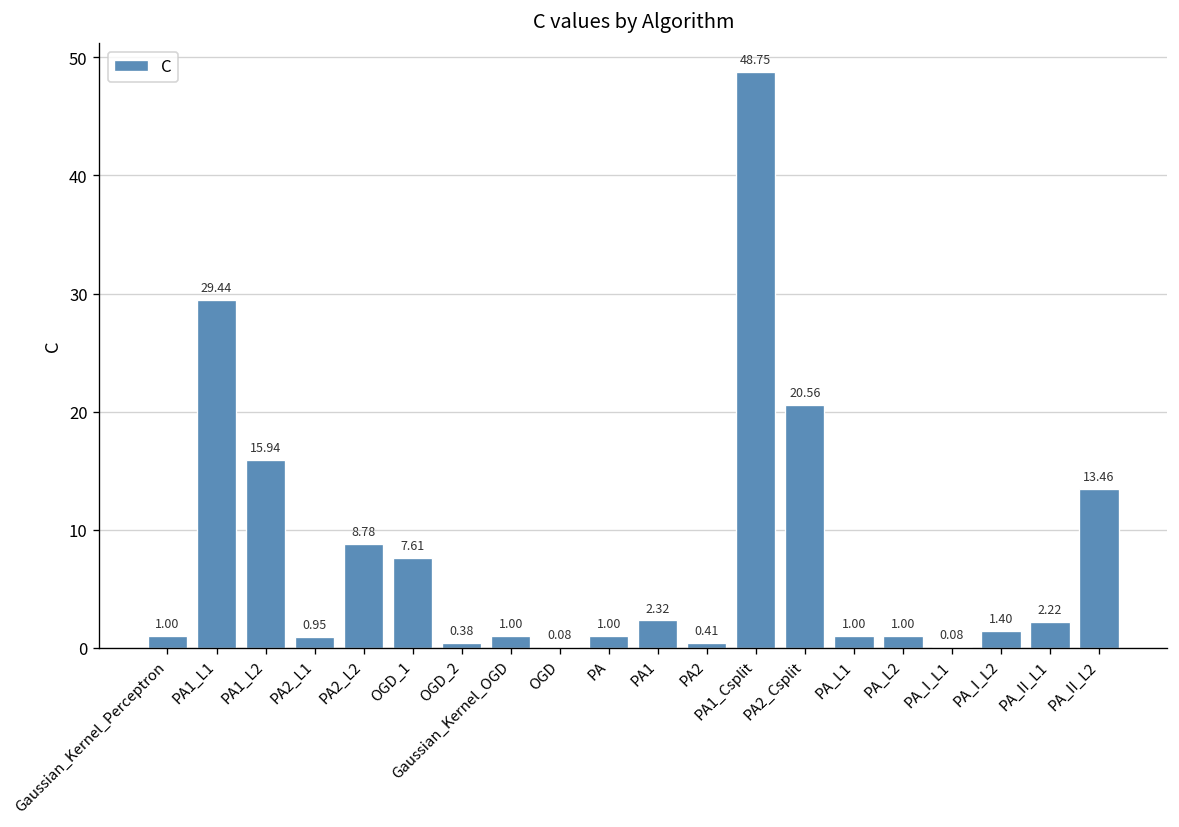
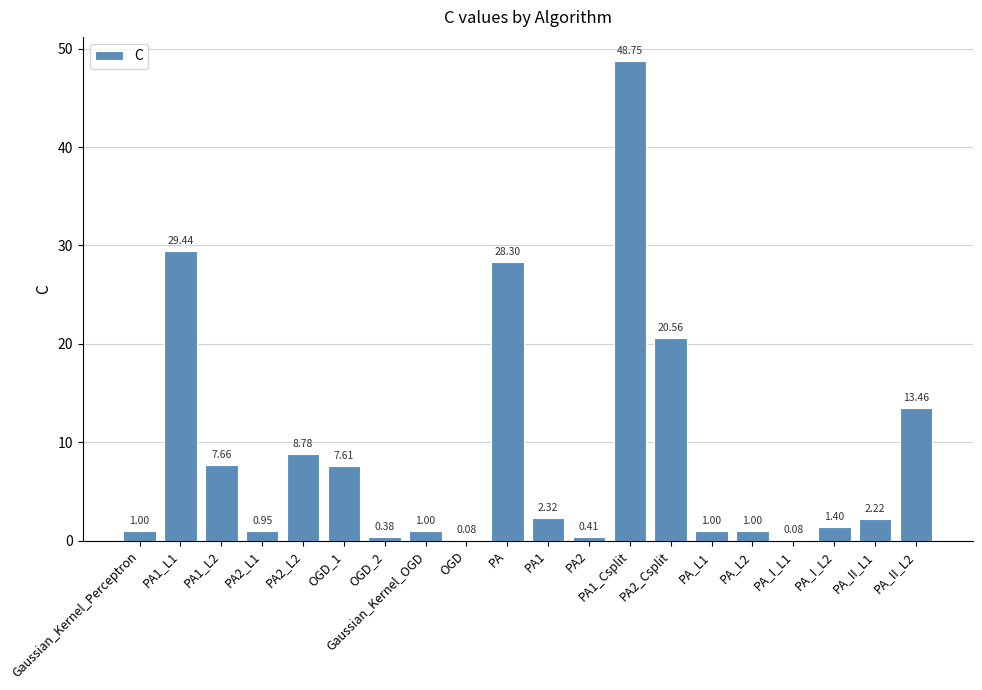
PA1_L2: 15.94 -> 7.66
PA: 1.00 -> 28.30
